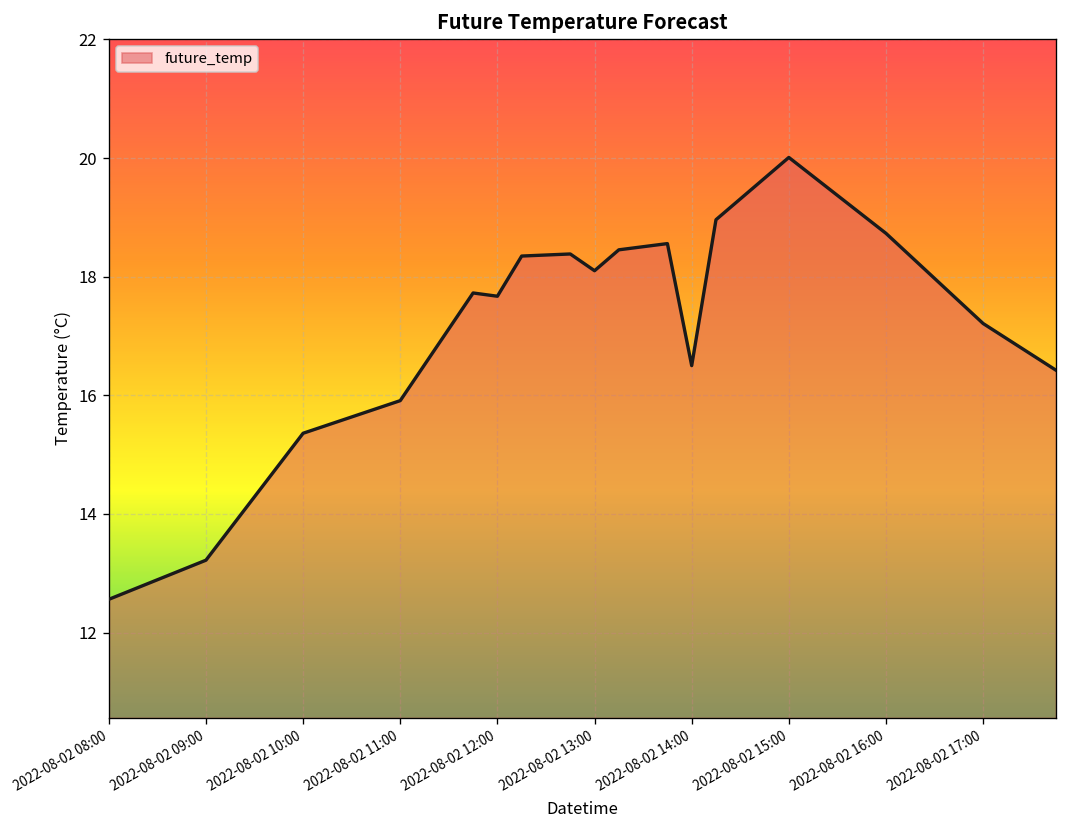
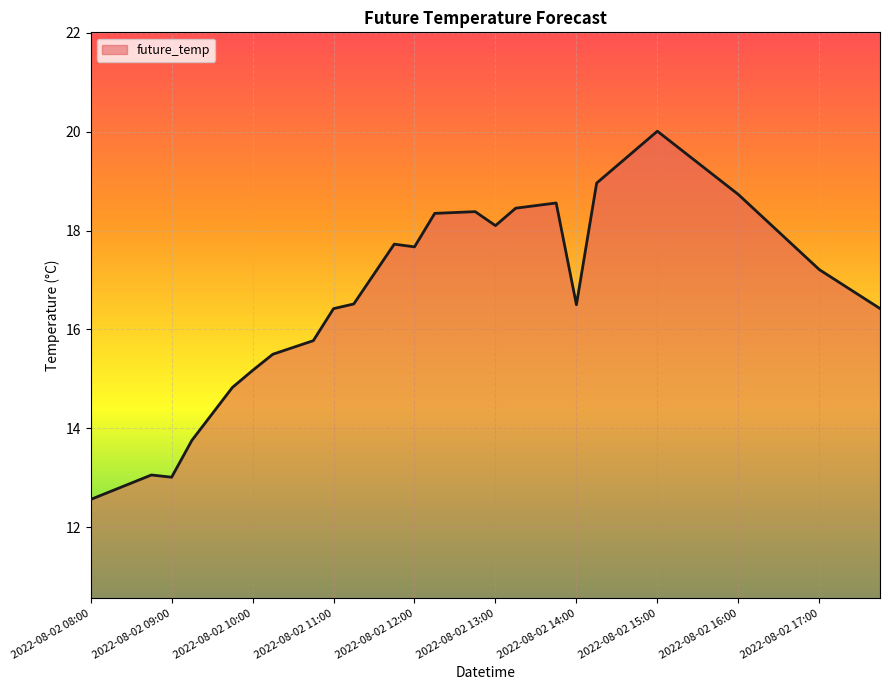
2022-08-02 09:00: 13.2 -> 13.0
2022-08-02 10:00: 15.4 -> 15.2
2022-08-02 11:00: 15.9 -> 16.4
